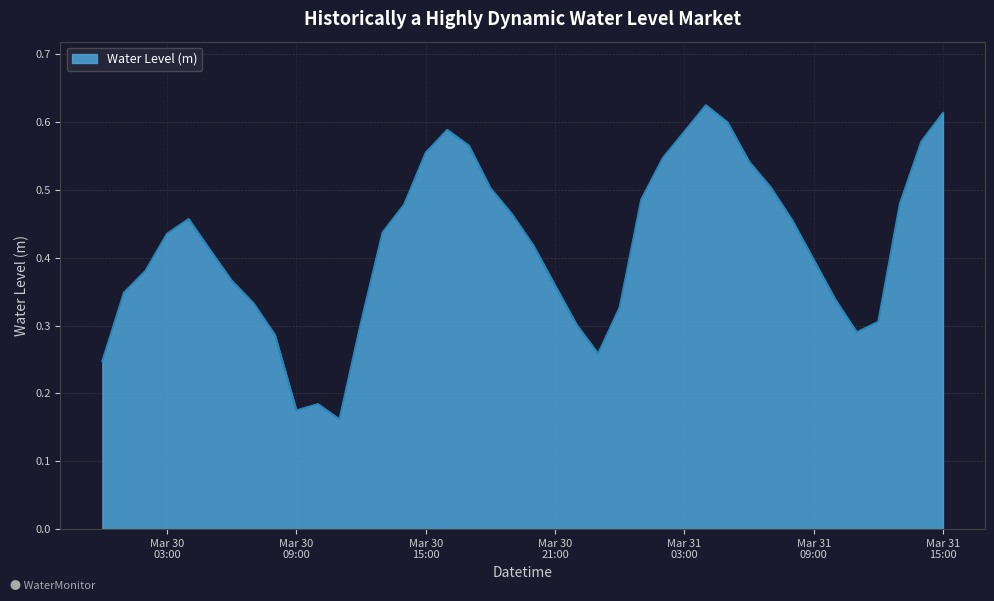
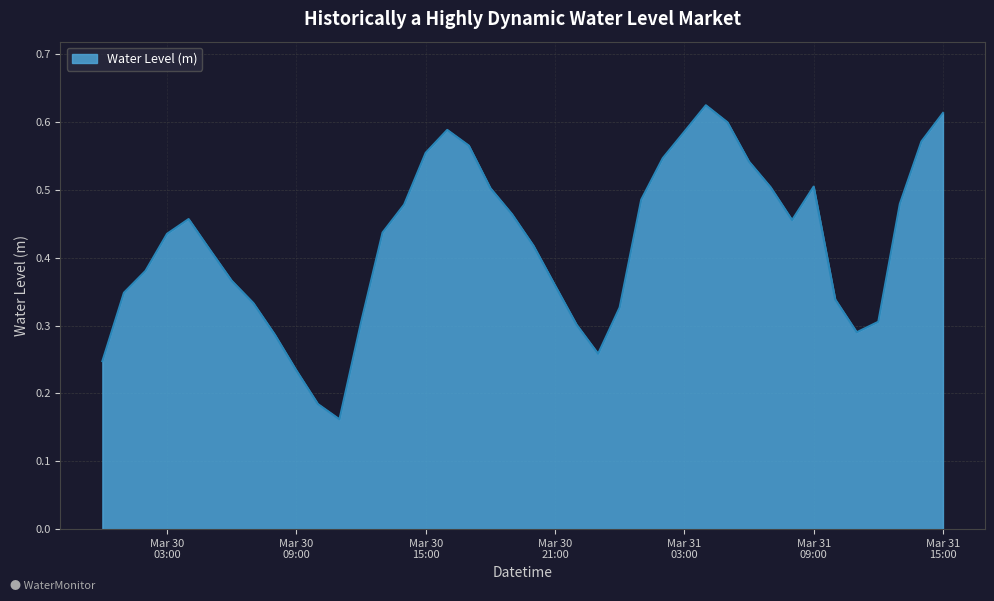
Mar 30 09:00: 0.17 -> 0.23
Mar 31 09:00: 0.40 -> 0.50
